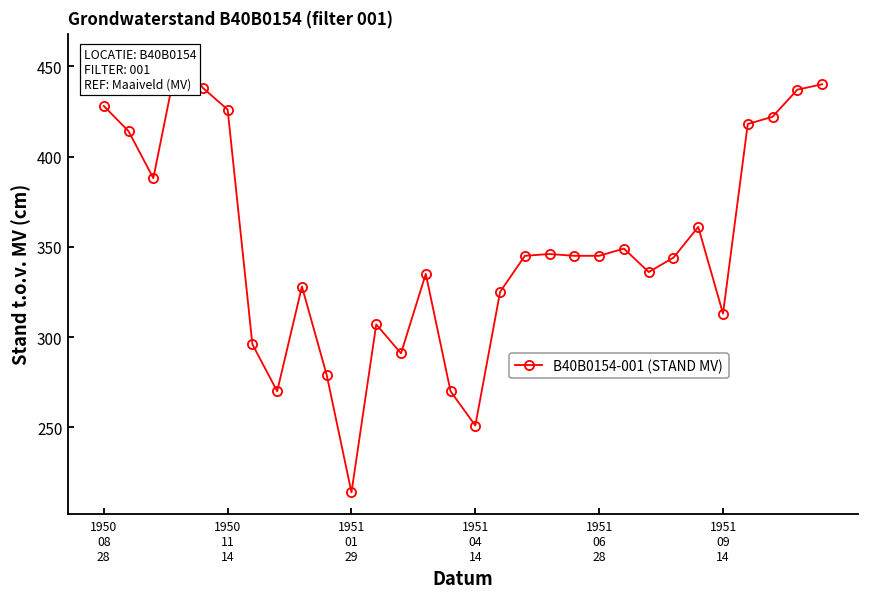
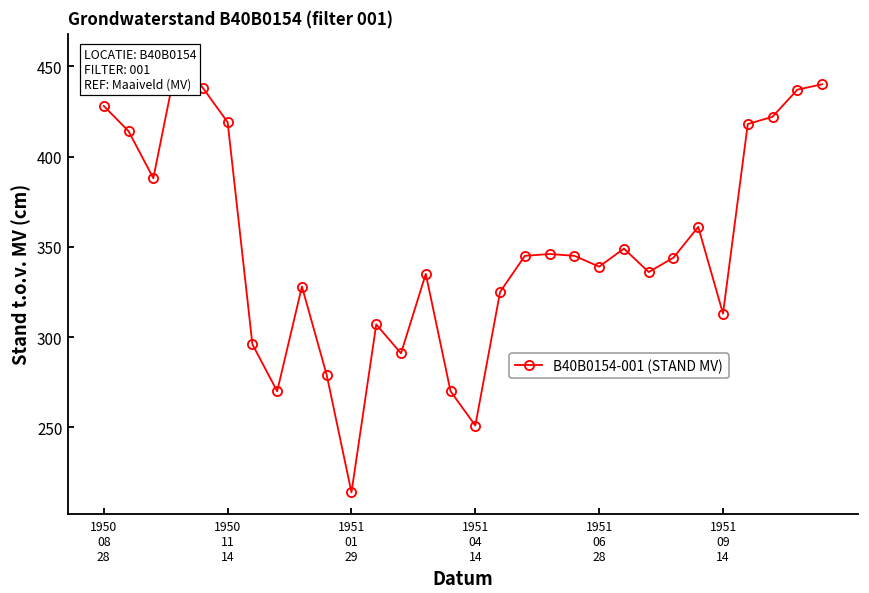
1950 11 14: 426 -> 419
1951 06 28: 345 -> 339
